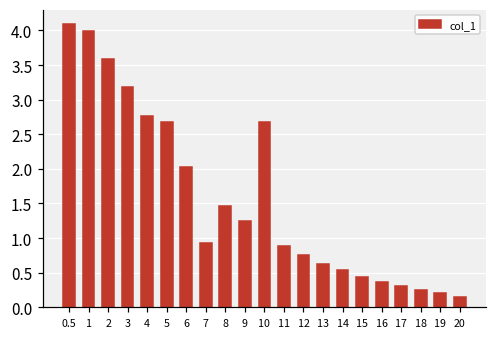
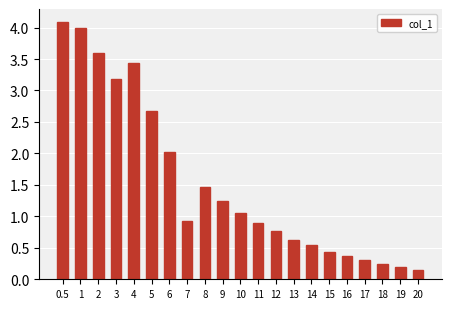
4: 2.8 -> 3.4
10: 2.7 -> 1.1
